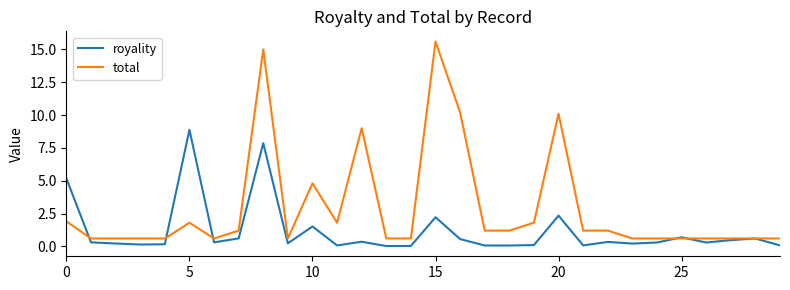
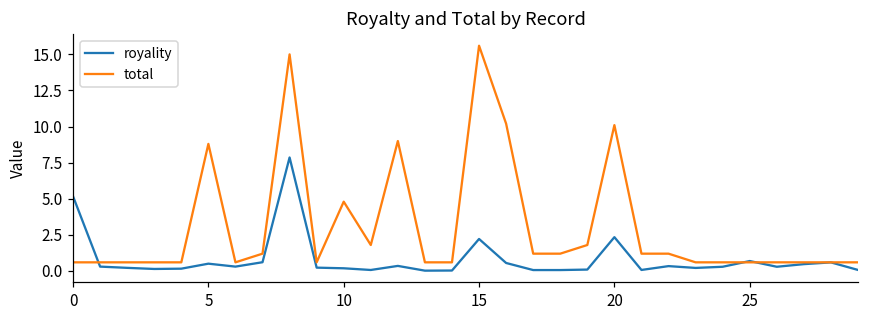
total, 0: 1.9 -> 0.6
royality, 5: 8.9 -> 0.5
total, 5: 1.8 -> 8.8
royality, 10: 1.5 -> 0.2
